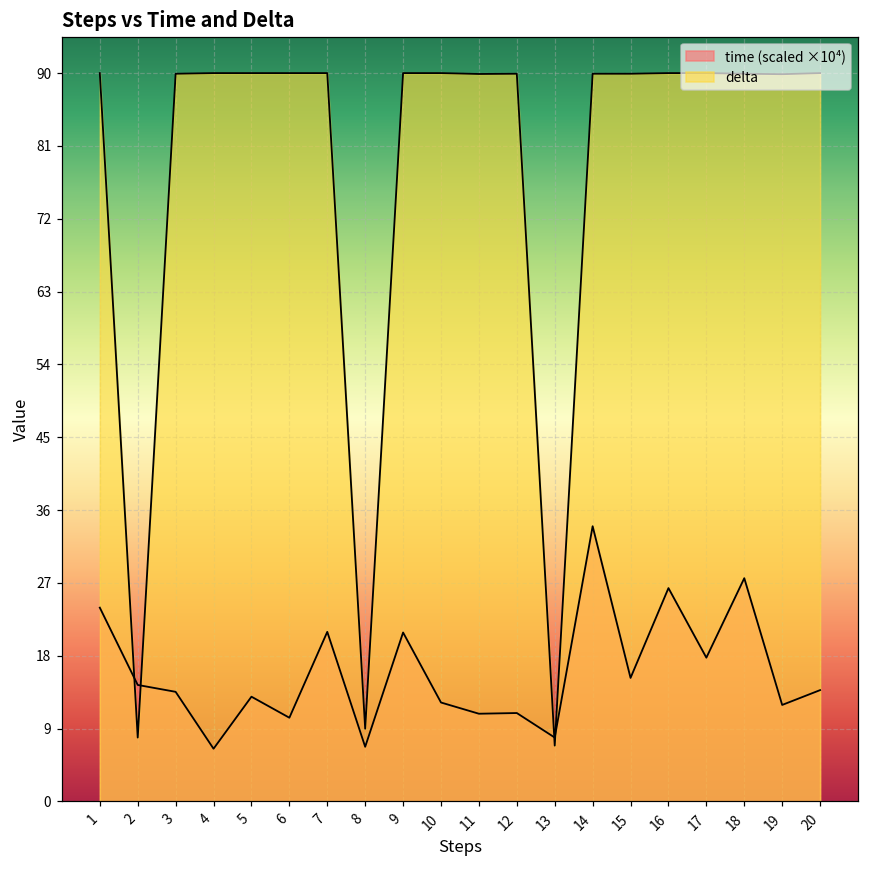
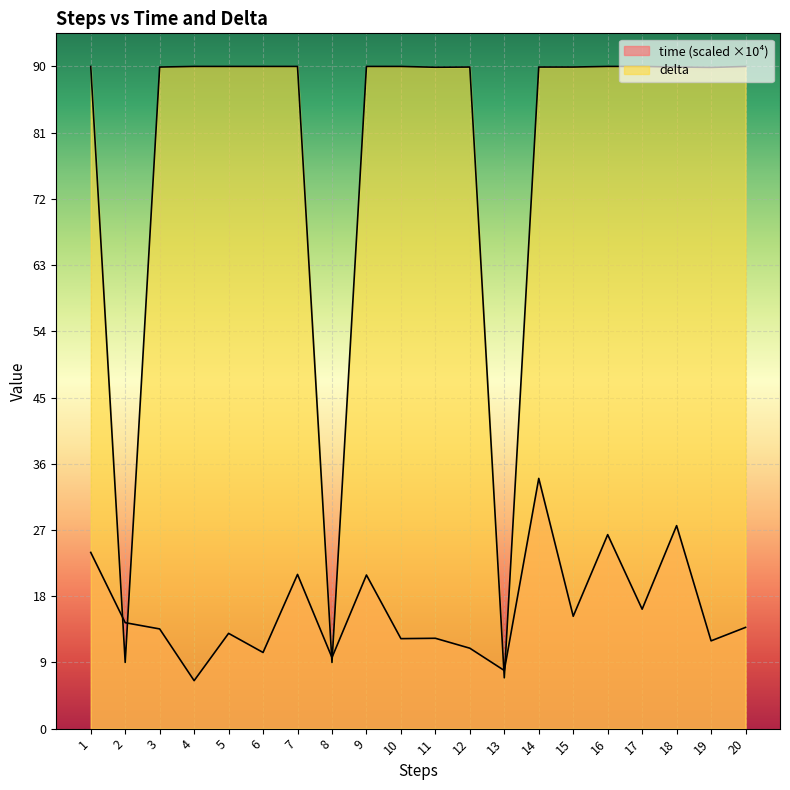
delta, 2: 8 -> 9
time (scaled ×10⁴), 8: 7 -> 10
time (scaled ×10⁴), 11: 11 -> 12
time (scaled ×10⁴), 17: 18 -> 16
